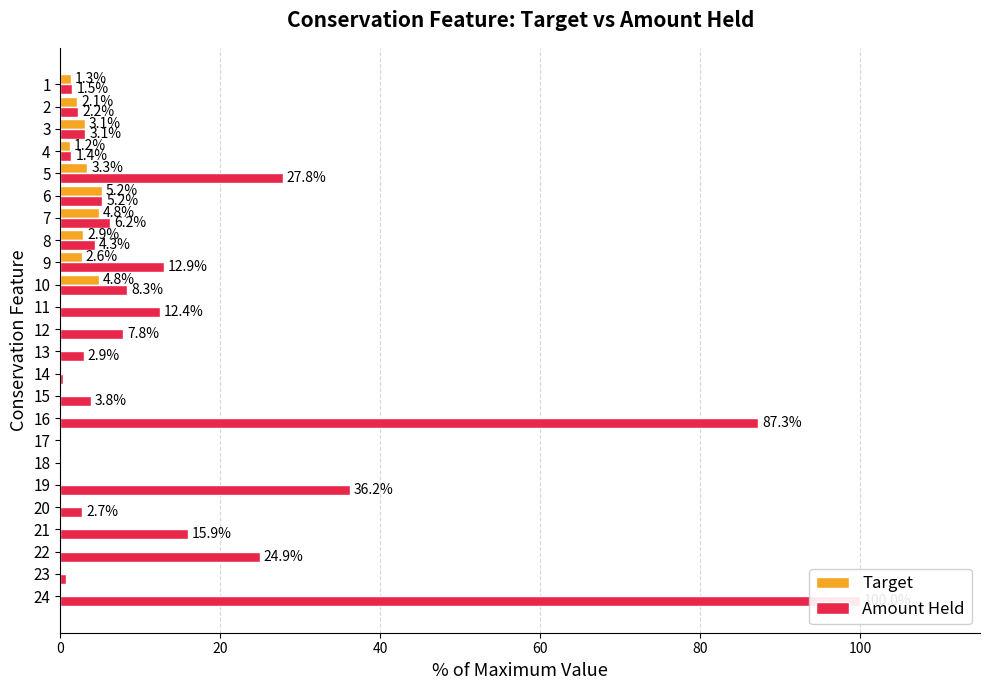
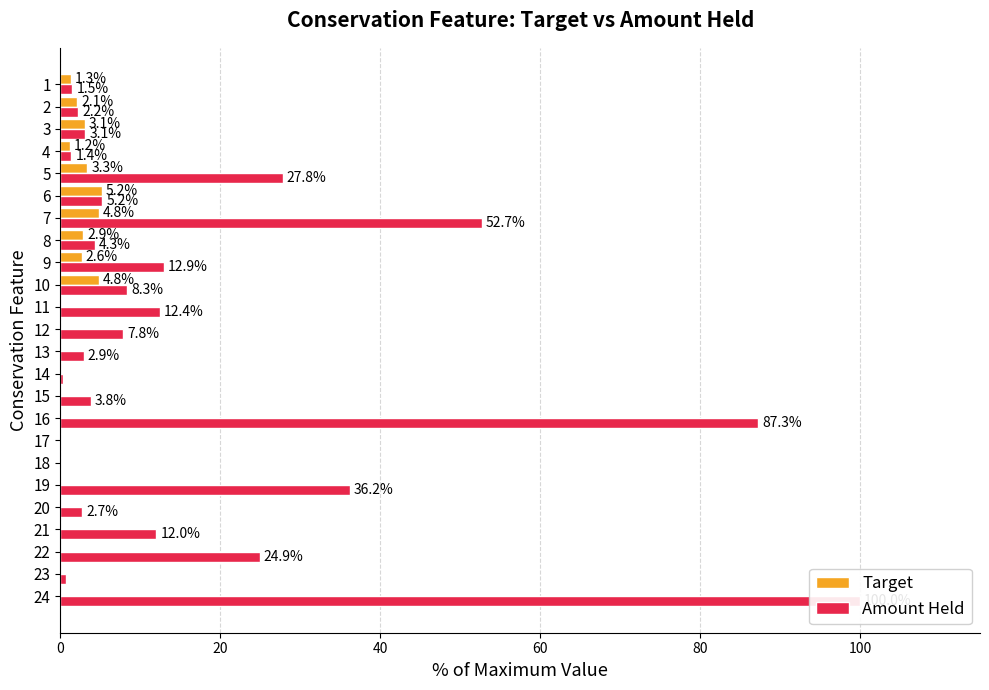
Amount Held, 7: 6.2% -> 52.7%
Amount Held, 21: 15.9% -> 12.0%
